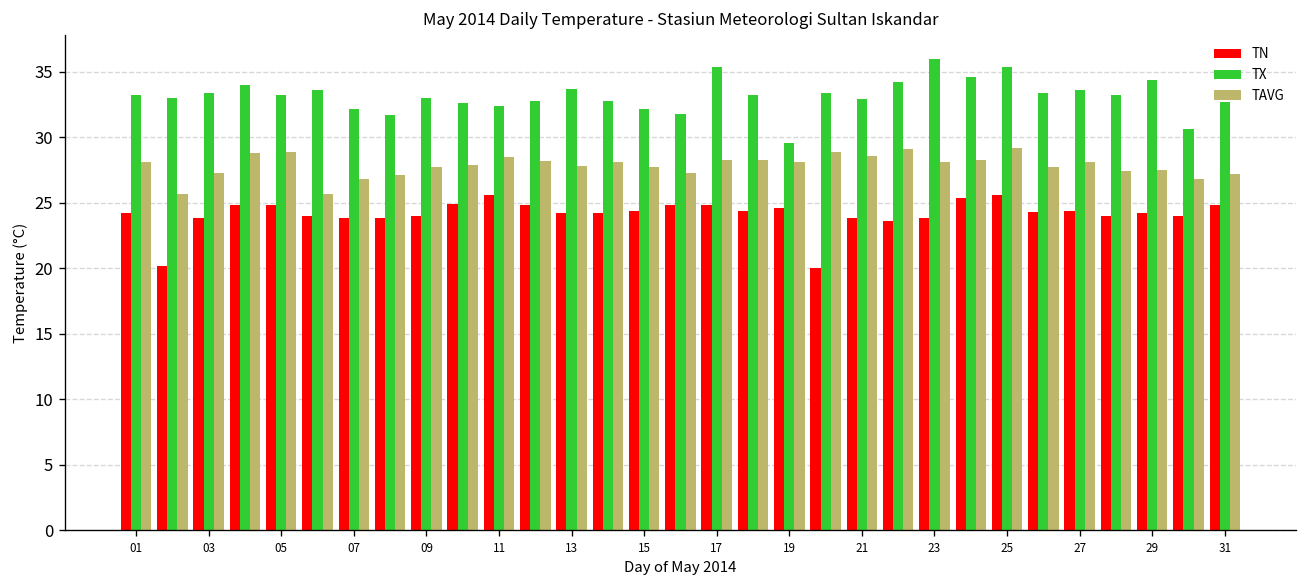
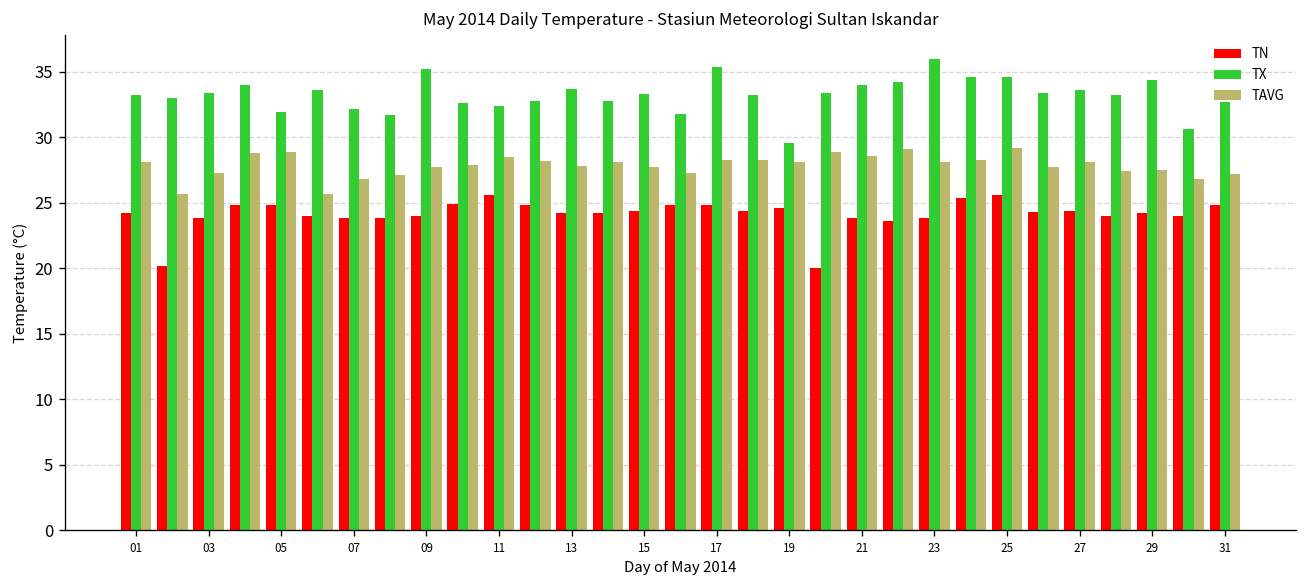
TX, 05: 33.2 -> 31.9
TX, 09: 33.0 -> 35.2
TX, 15: 32.2 -> 33.3
TX, 21: 32.9 -> 34.0
TX, 25: 35.4 -> 34.6
